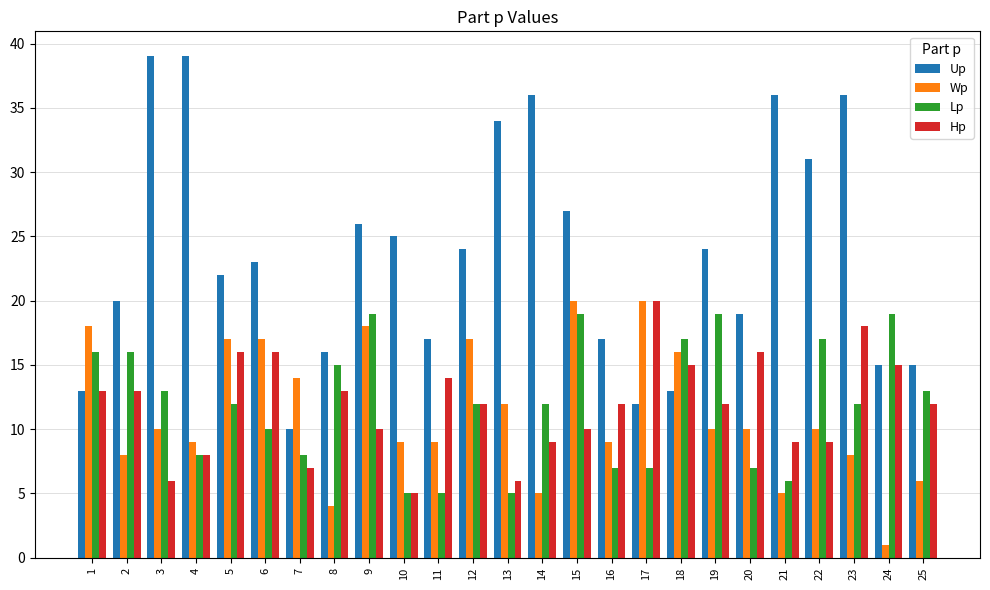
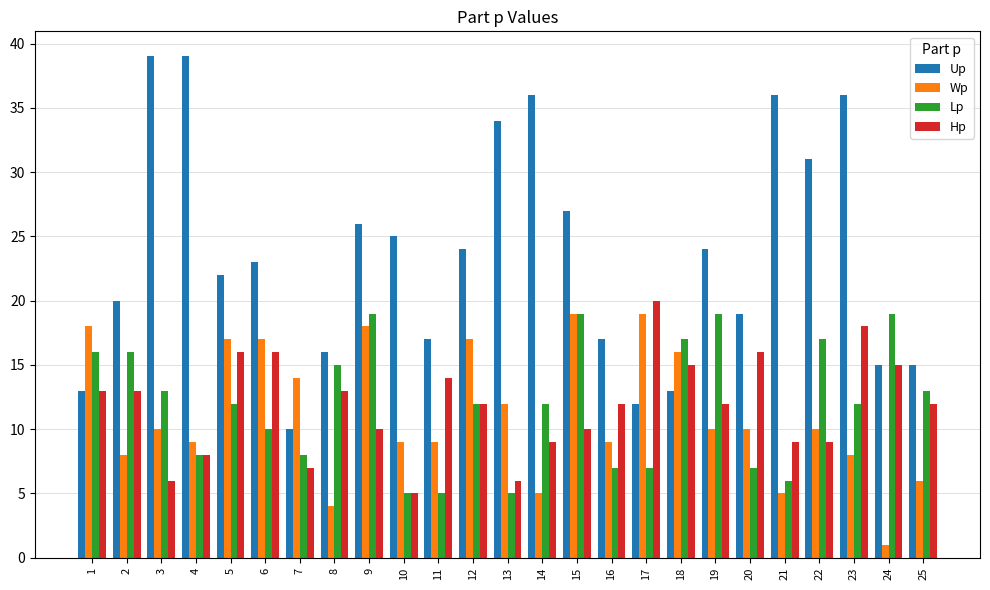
Wp, 15: 20 -> 19
Wp, 17: 20 -> 19
